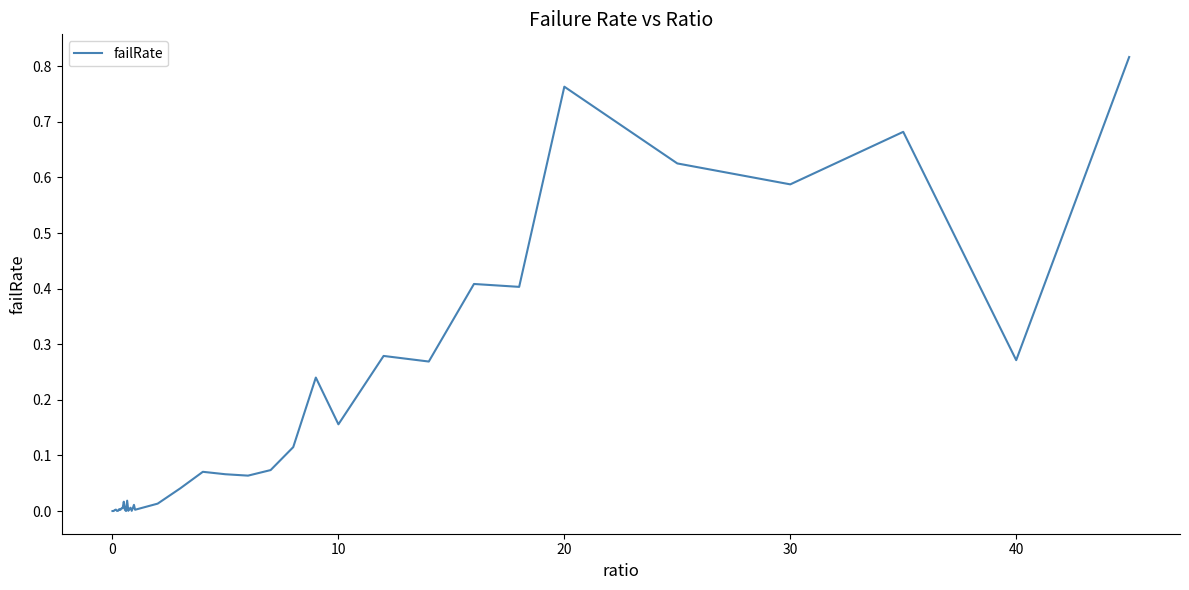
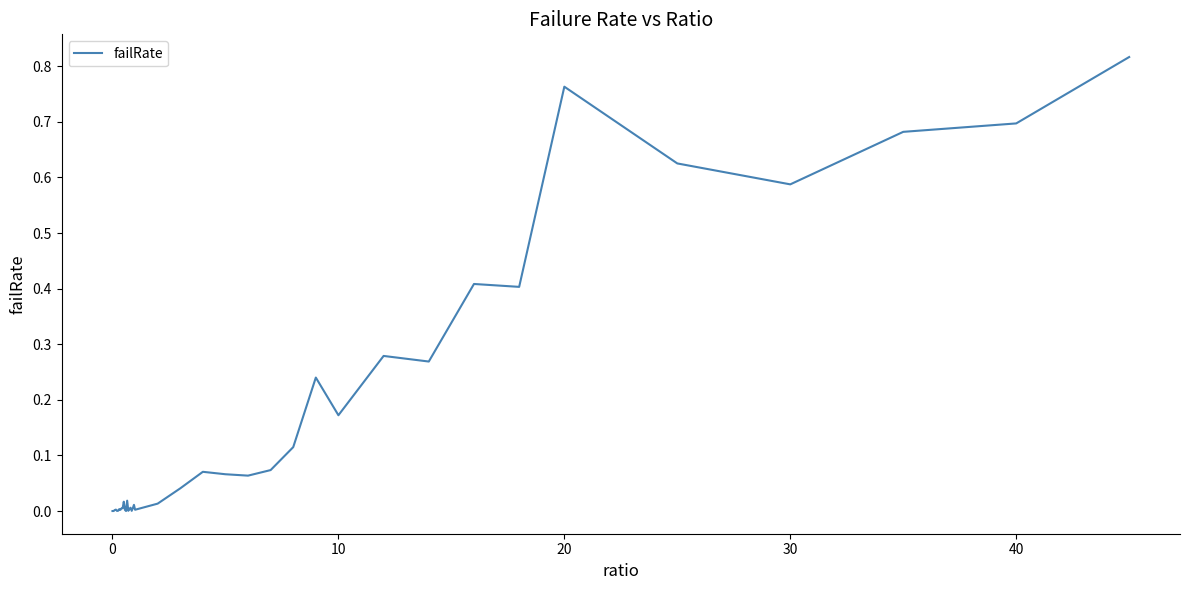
10: 0.16 -> 0.17
40: 0.27 -> 0.70
